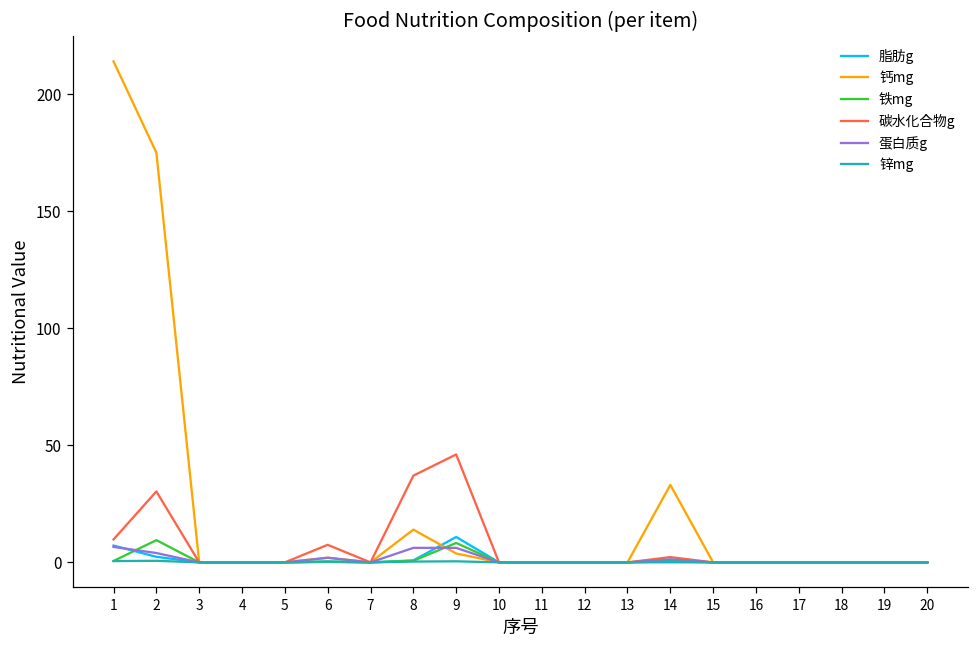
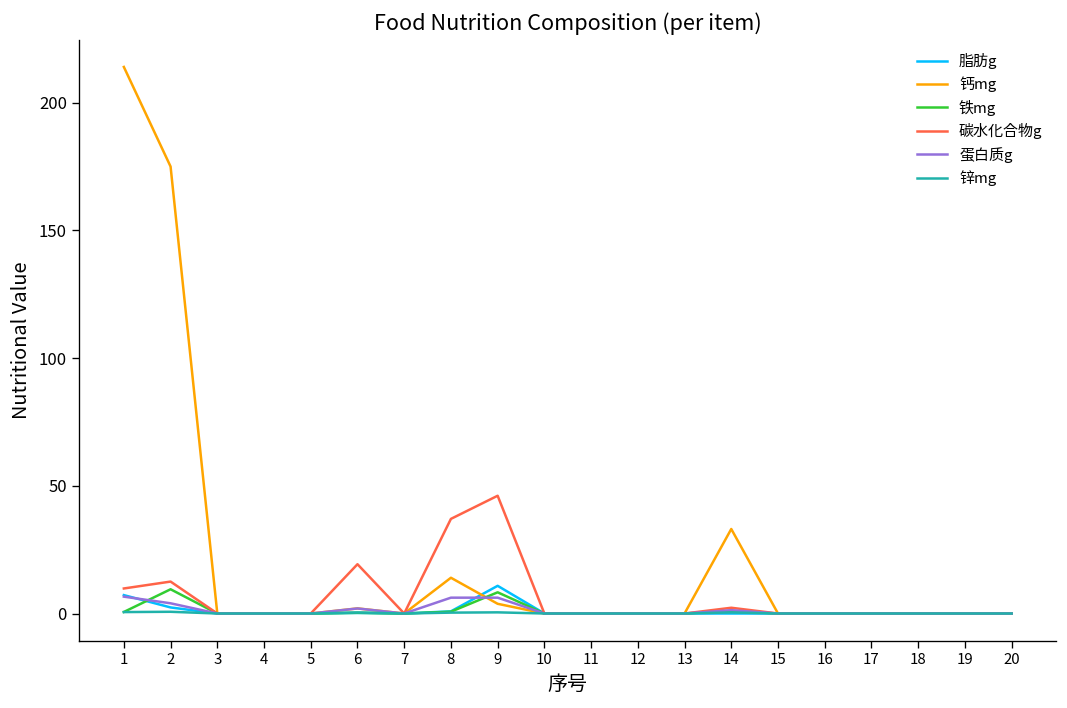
碳水化合物g, 2: 30 -> 13
碳水化合物g, 6: 8 -> 19
